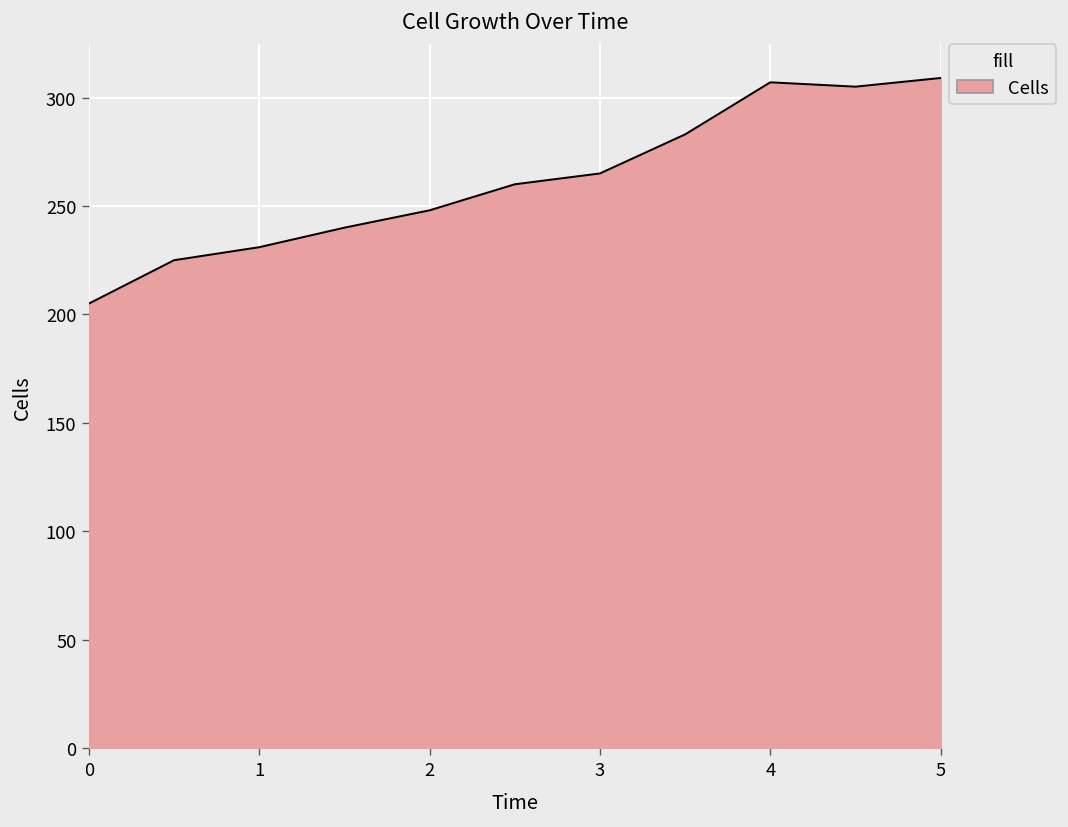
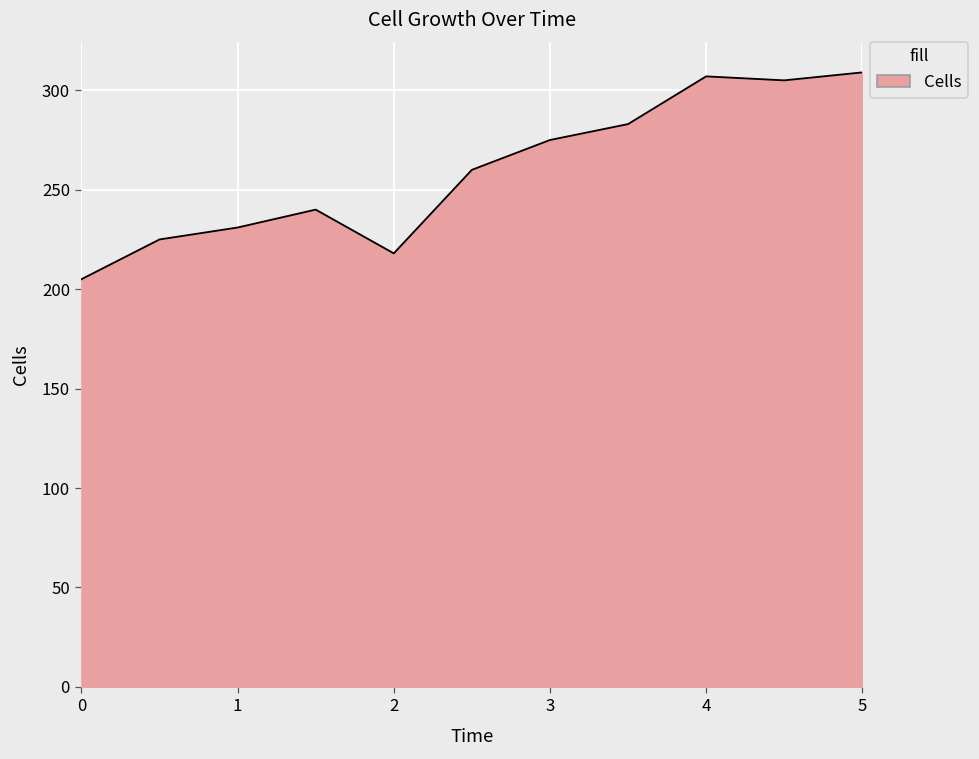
2: 248 -> 218
3: 265 -> 275
